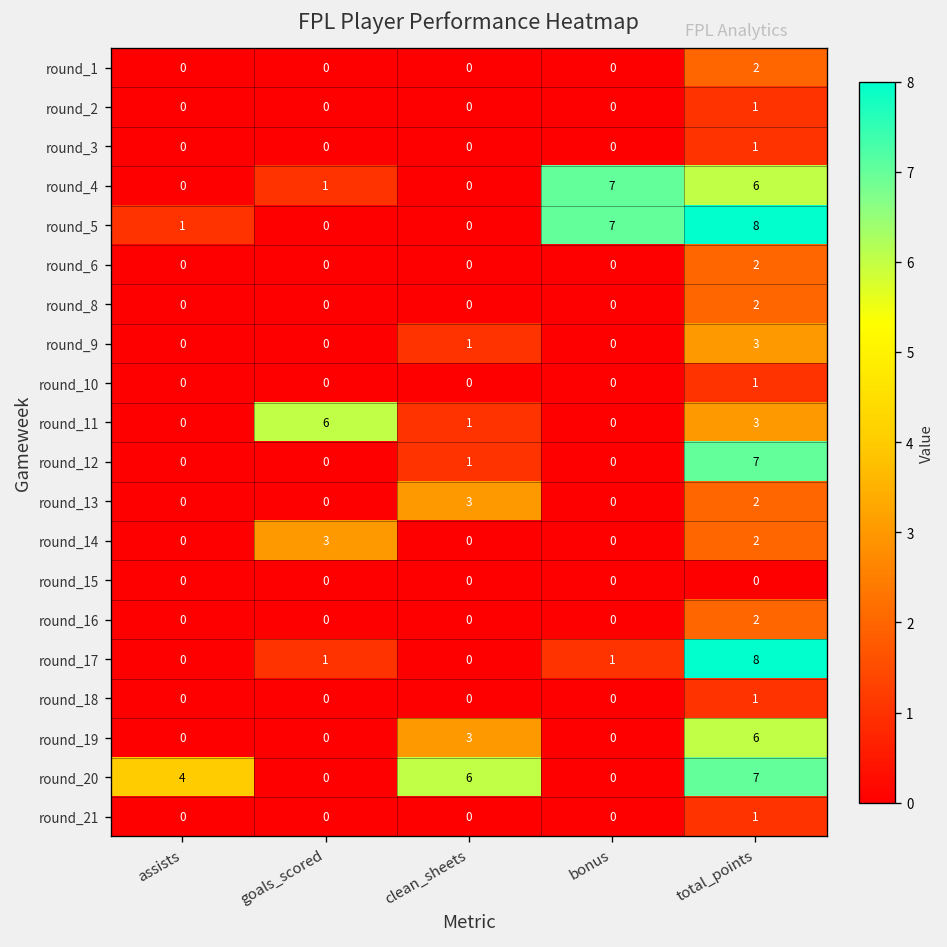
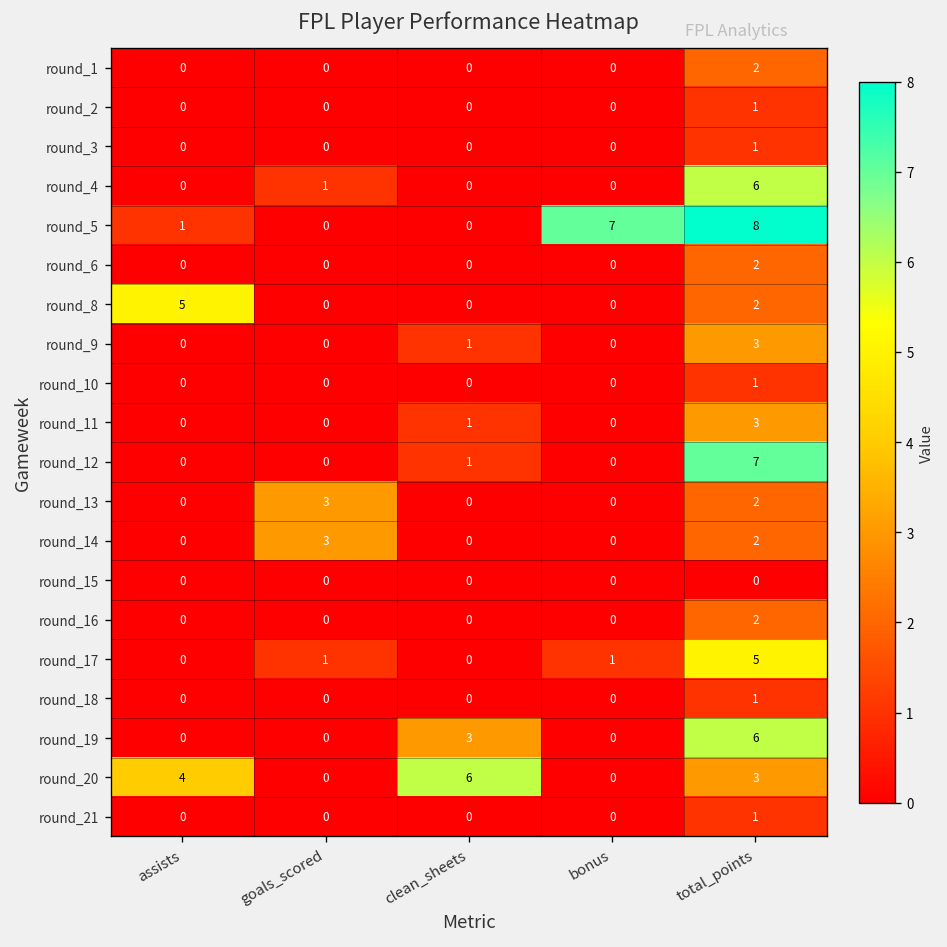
round_4, bonus: 7 -> 0
round_8, assists: 0 -> 5
round_11, goals_scored: 6 -> 0
round_13, goals_scored: 0 -> 3
round_13, clean_sheets: 3 -> 0
round_17, total_points: 8 -> 5
round_20, total_points: 7 -> 3
